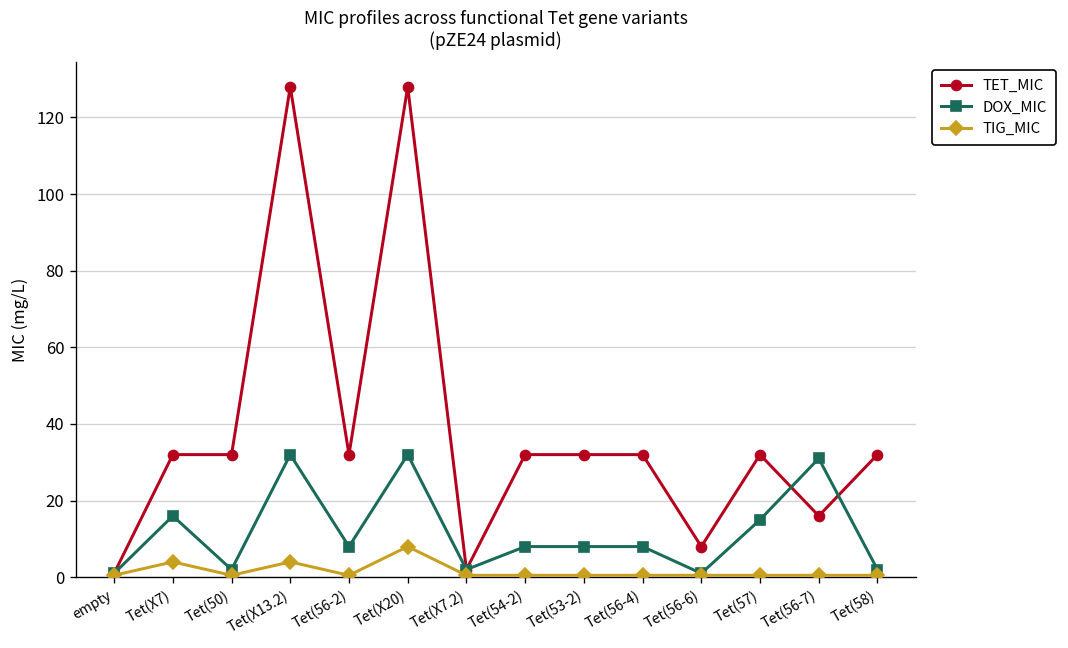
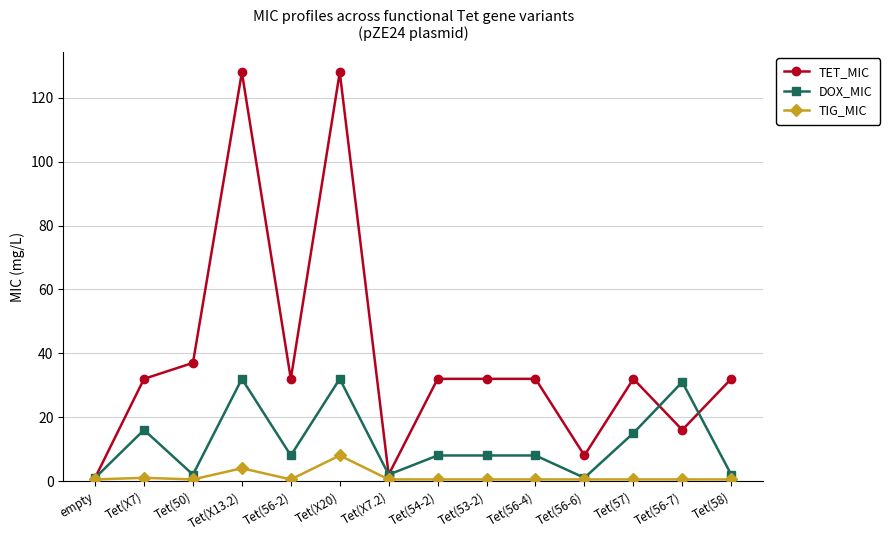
TIG_MIC, Tet(X7): 4 -> 1
TET_MIC, Tet(50): 32 -> 37
